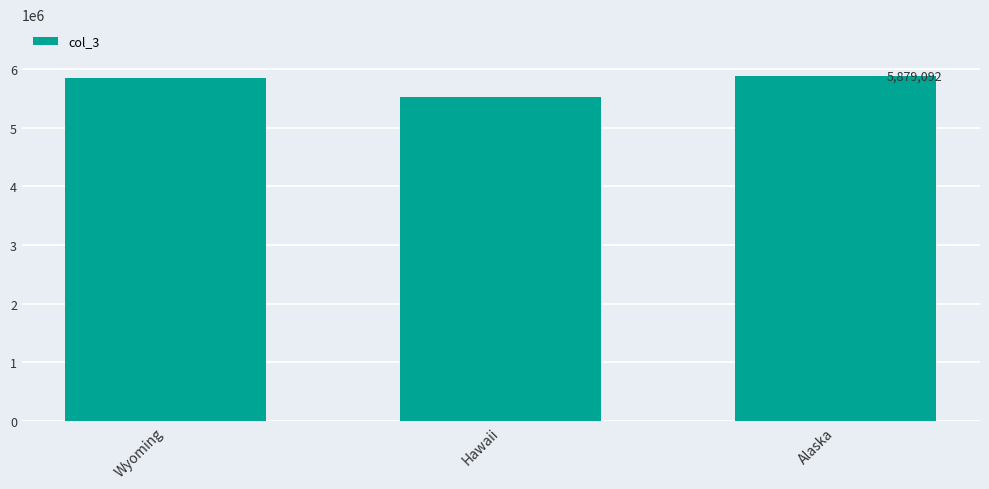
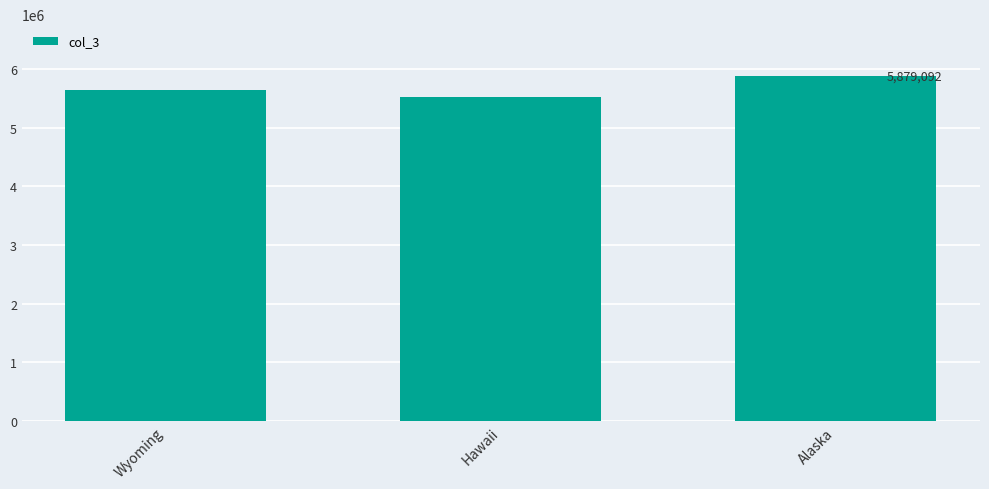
Wyoming: 5800000 -> 5600000
